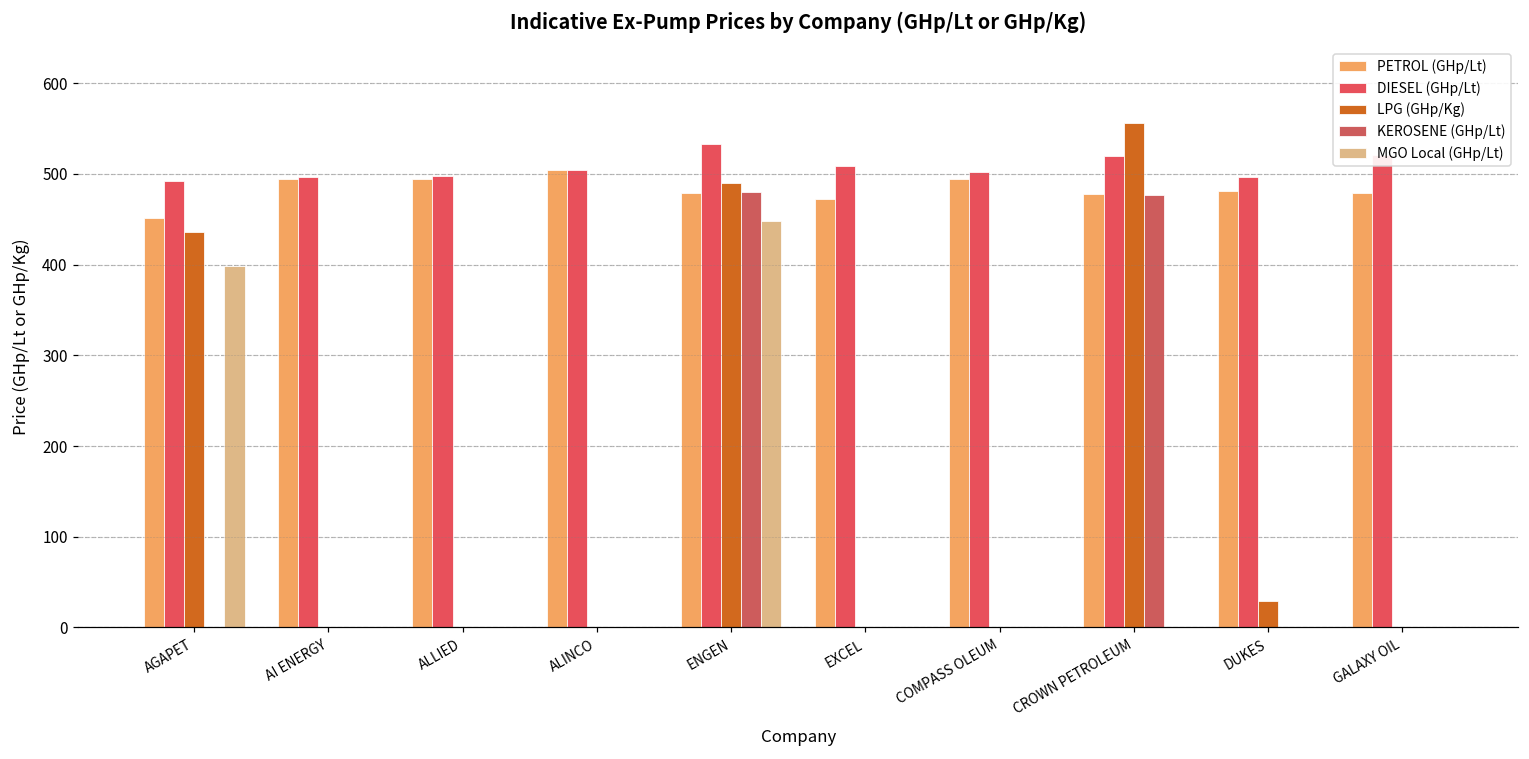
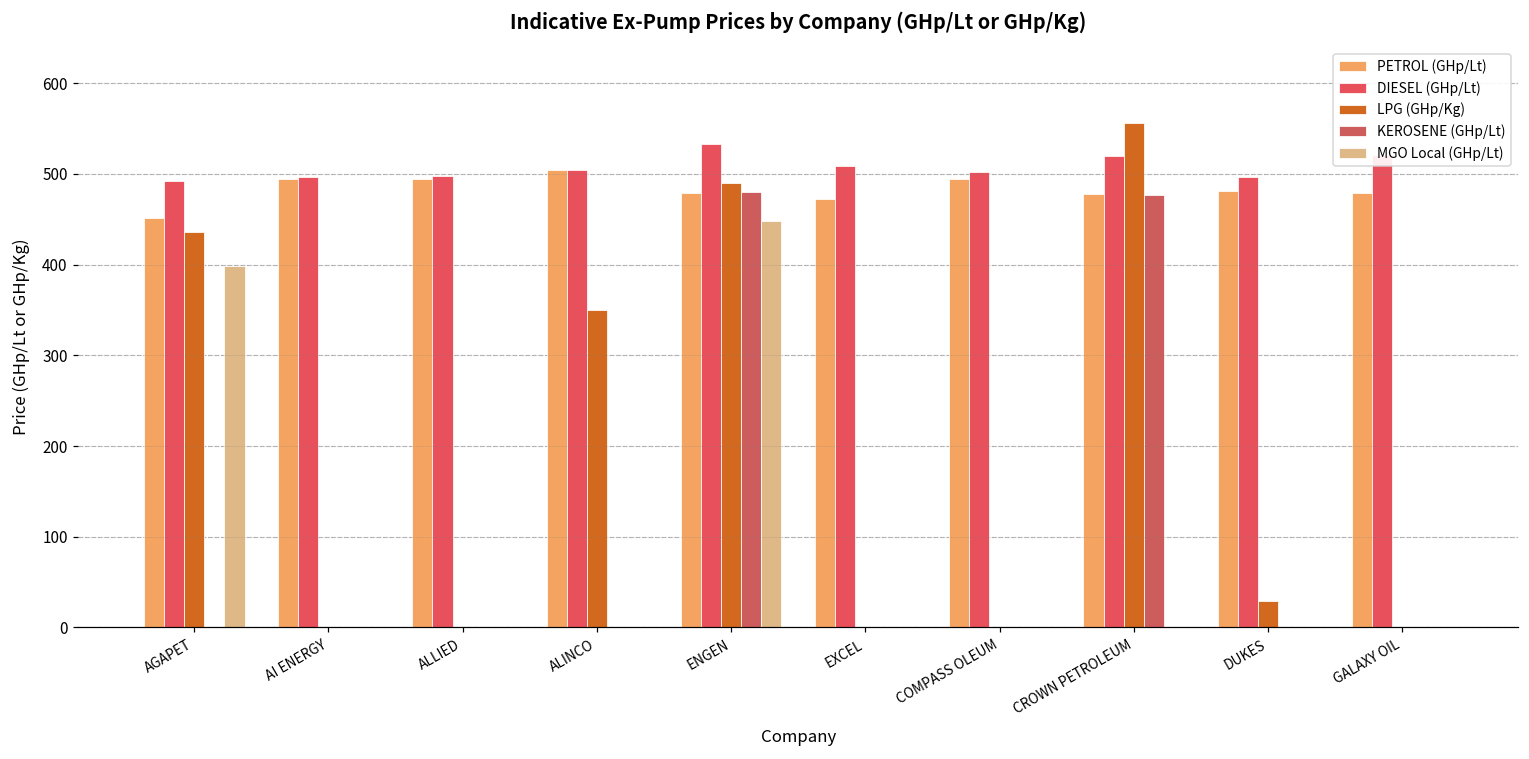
LPG (GHp/Kg), ALINCO: 0 -> 350
